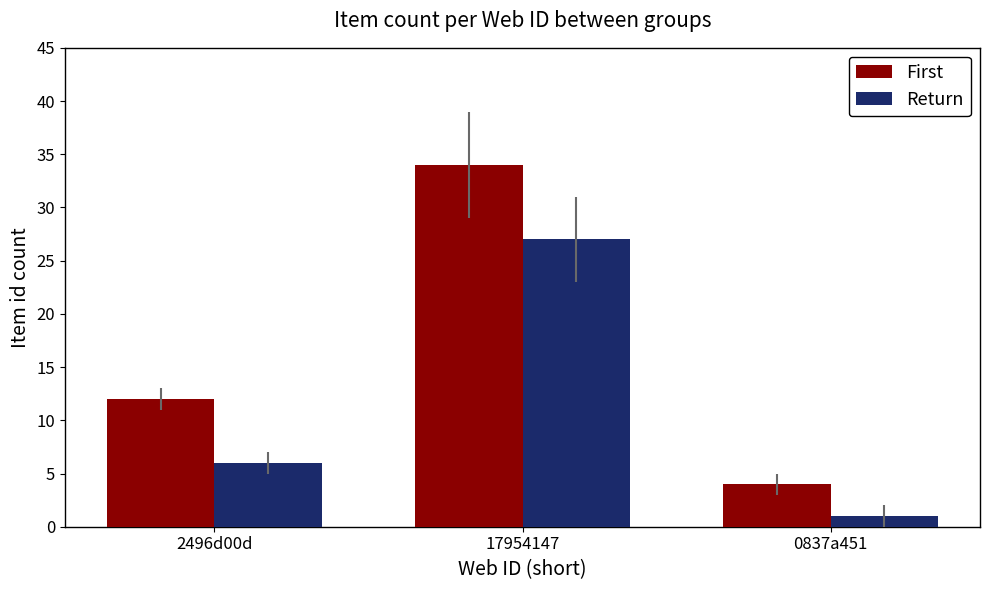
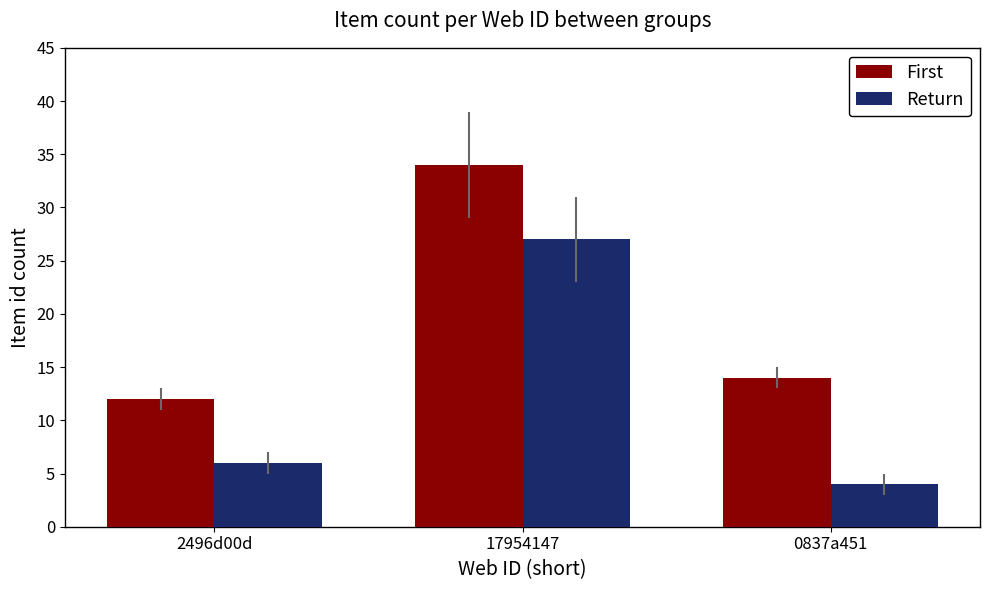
First, 0837a451: 4 -> 14
Return, 0837a451: 1 -> 4
